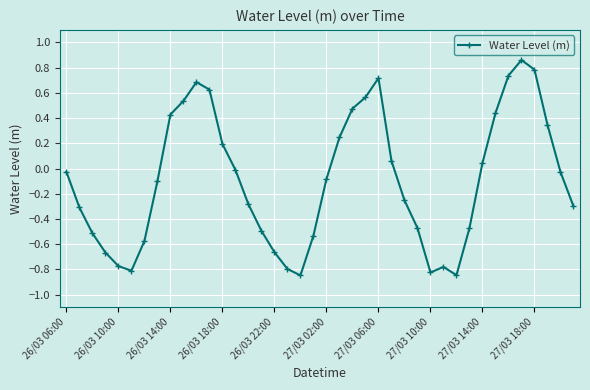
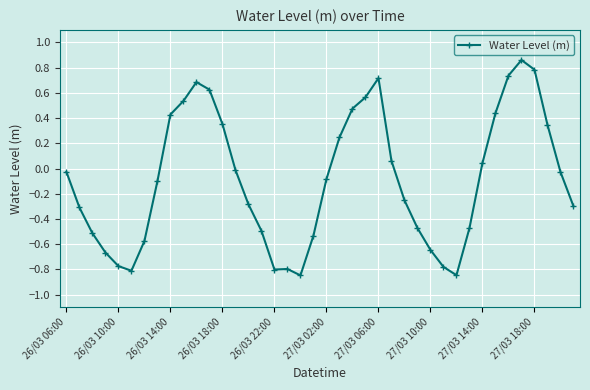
26/03 18:00: 0.20 -> 0.35
26/03 22:00: -0.66 -> -0.80
27/03 10:00: -0.82 -> -0.65
